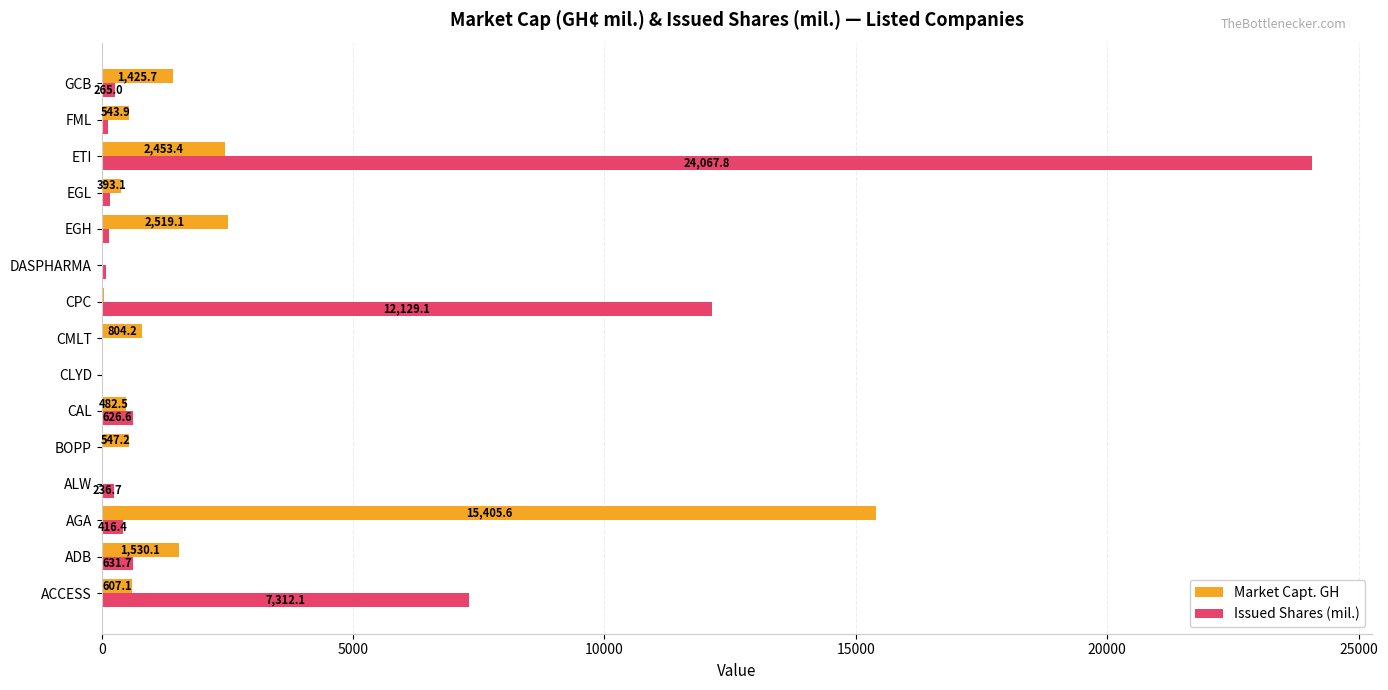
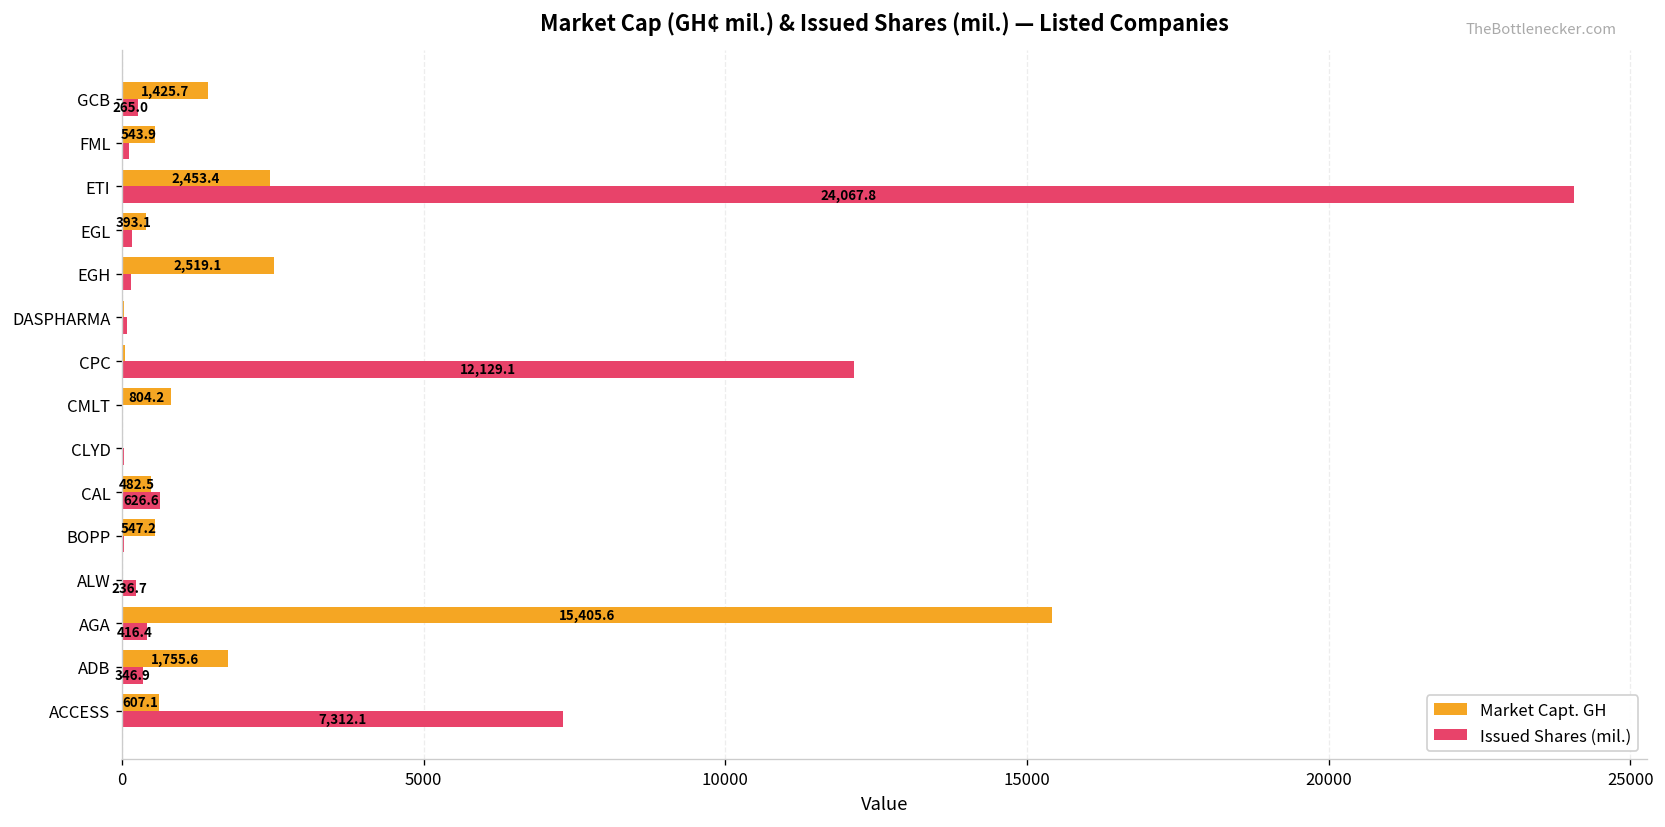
Market Capt. GH, ADB: 1,530.1 -> 1,755.6
Issued Shares (mil.), ADB: 631.7 -> 346.9
